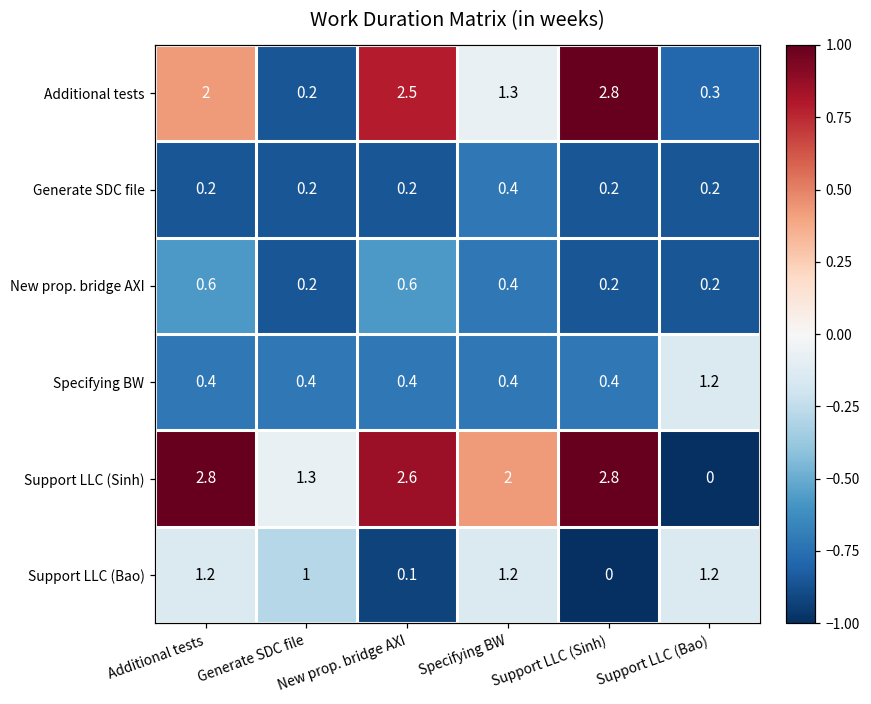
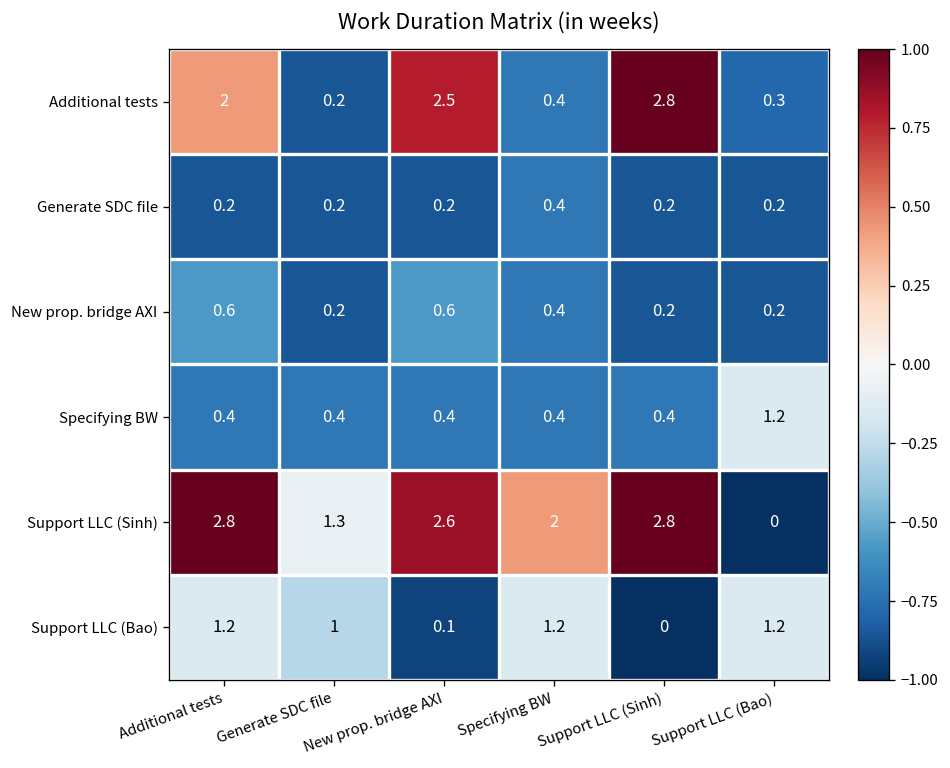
Additional tests, Specifying BW: 1.3 -> 0.4
